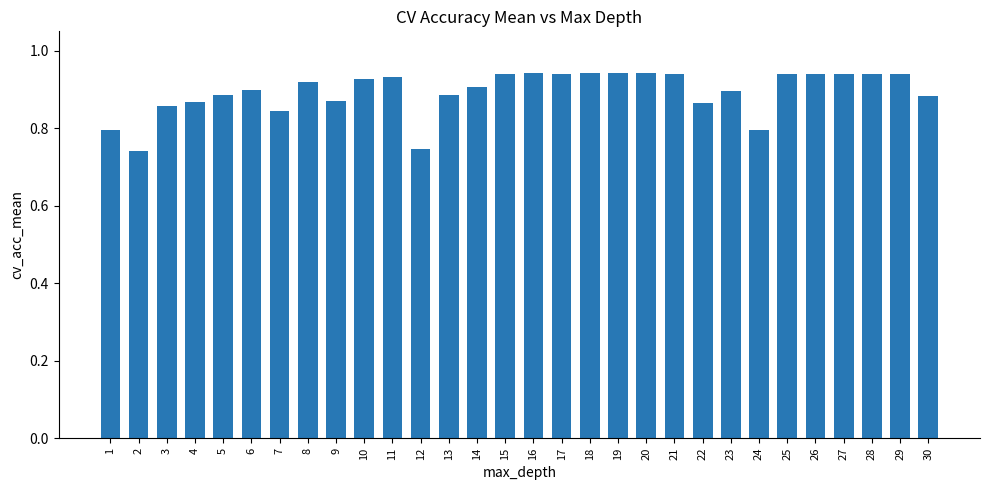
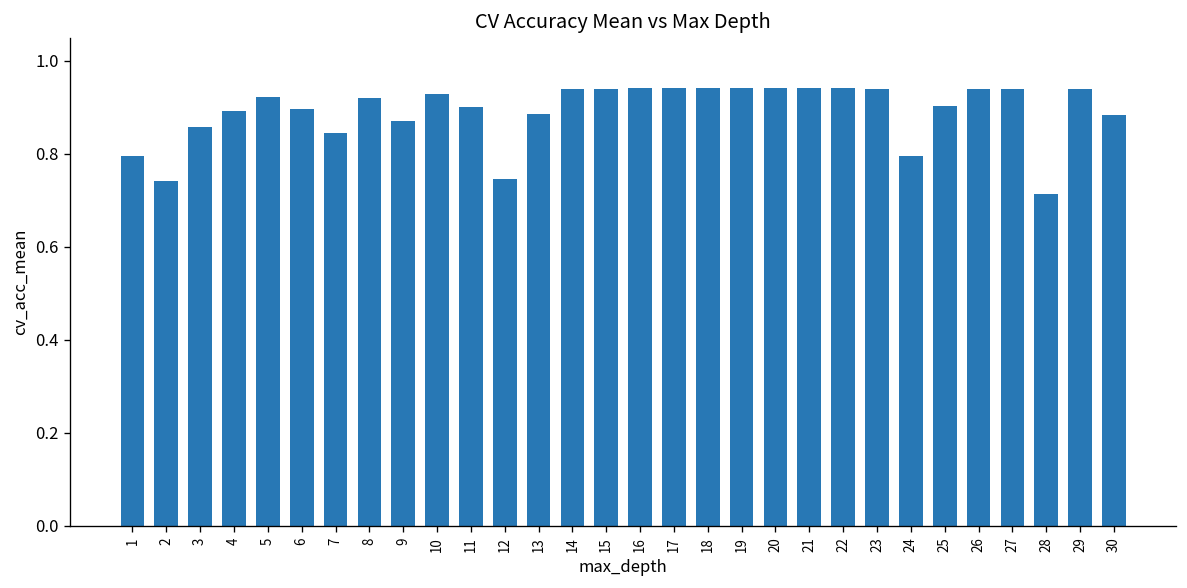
4: 0.87 -> 0.89
5: 0.88 -> 0.92
11: 0.93 -> 0.90
14: 0.91 -> 0.94
22: 0.87 -> 0.94
23: 0.90 -> 0.94
25: 0.94 -> 0.90
28: 0.94 -> 0.71
